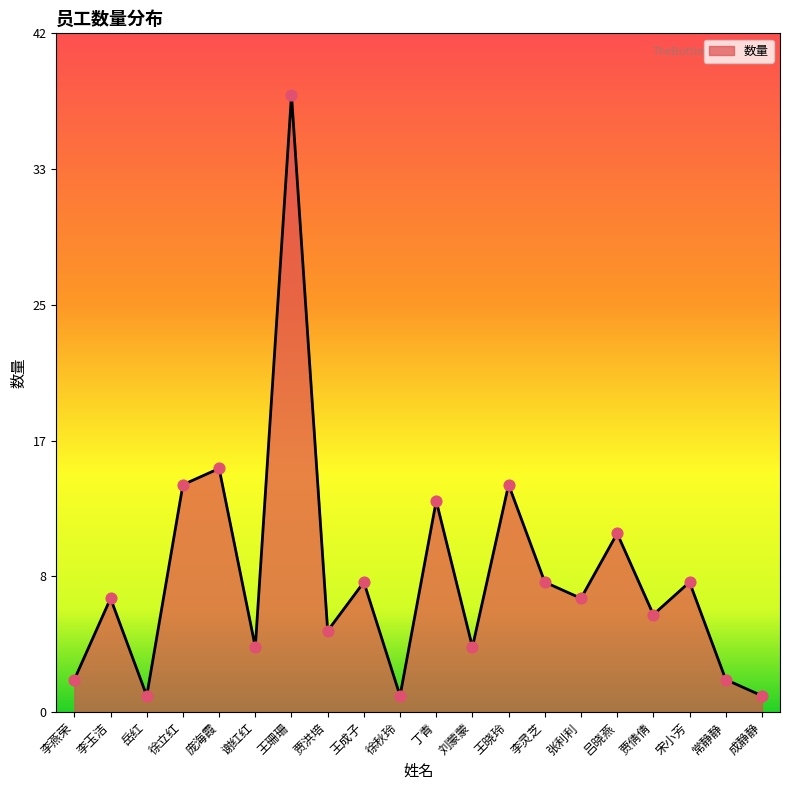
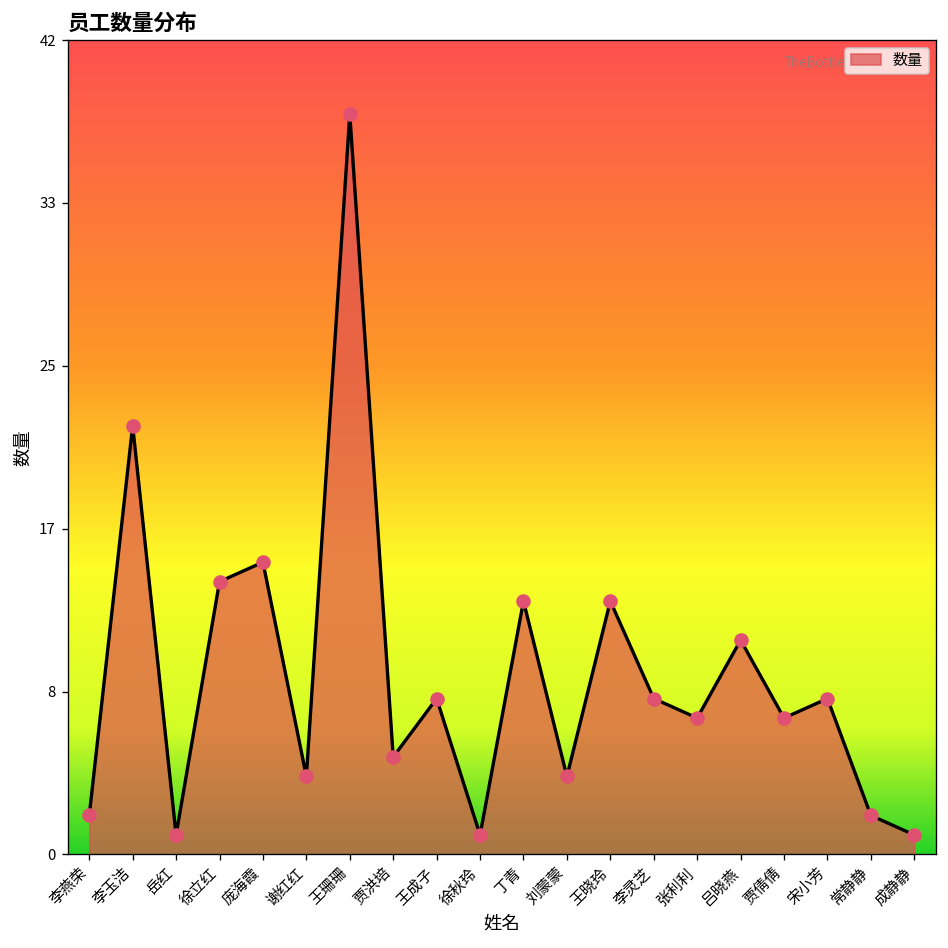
李玉洁: 7 -> 22
王晓玲: 14 -> 13
贾倩倩: 6 -> 7
